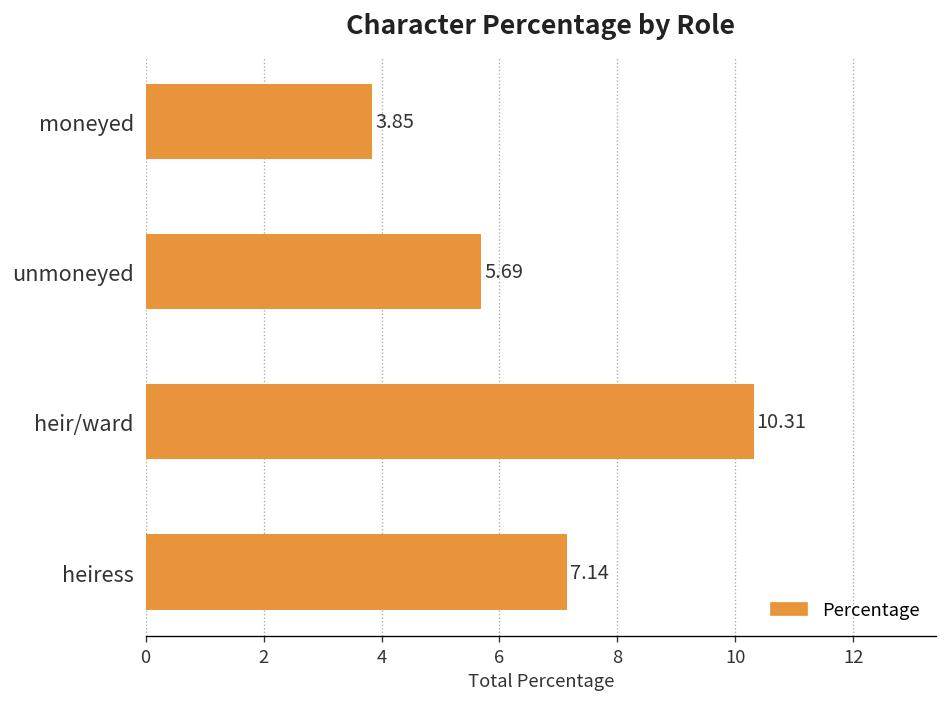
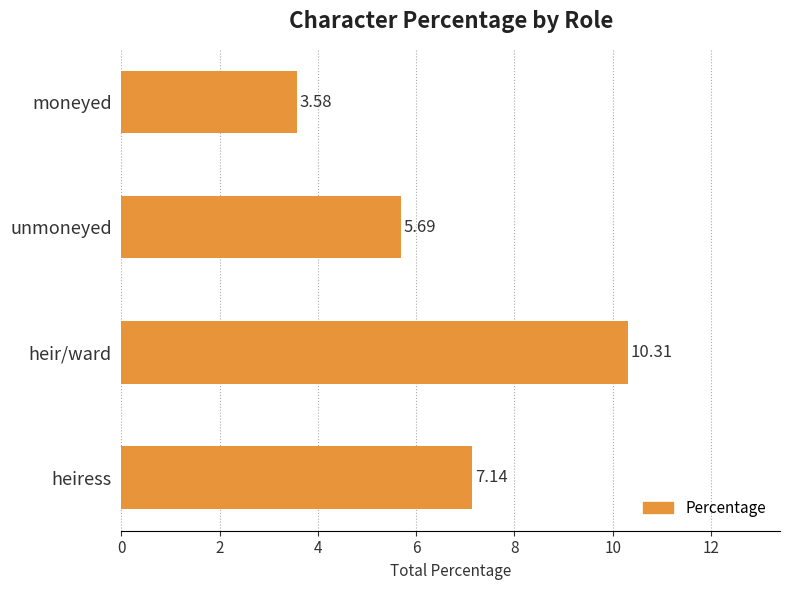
moneyed: 3.85 -> 3.58
